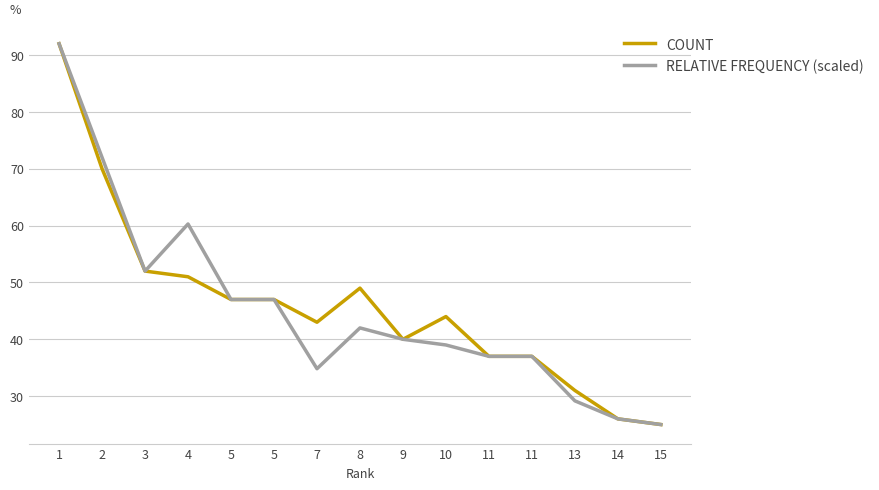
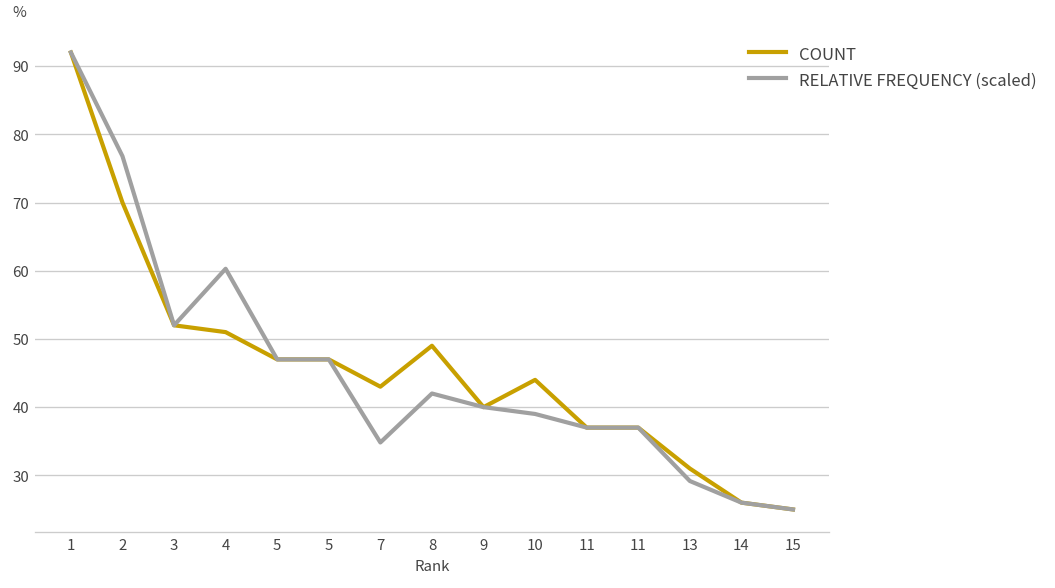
RELATIVE FREQUENCY (scaled), 2: 72 -> 77
